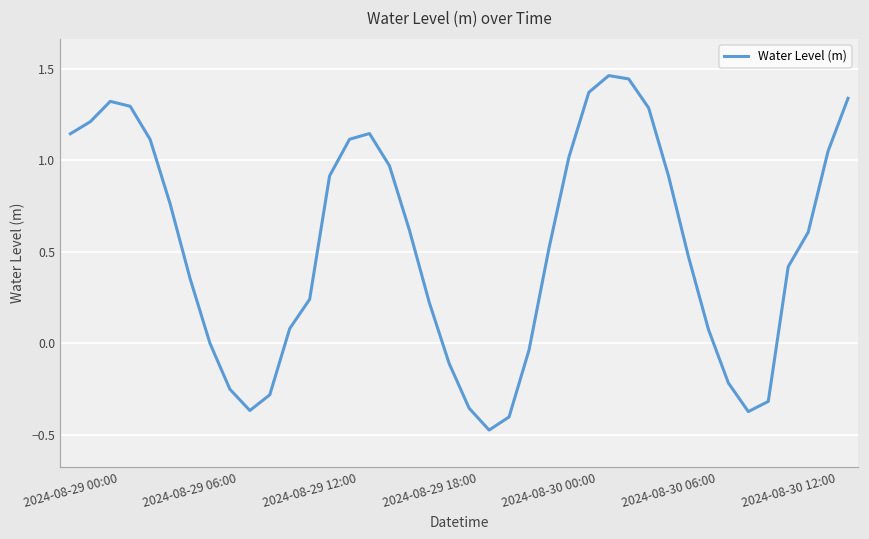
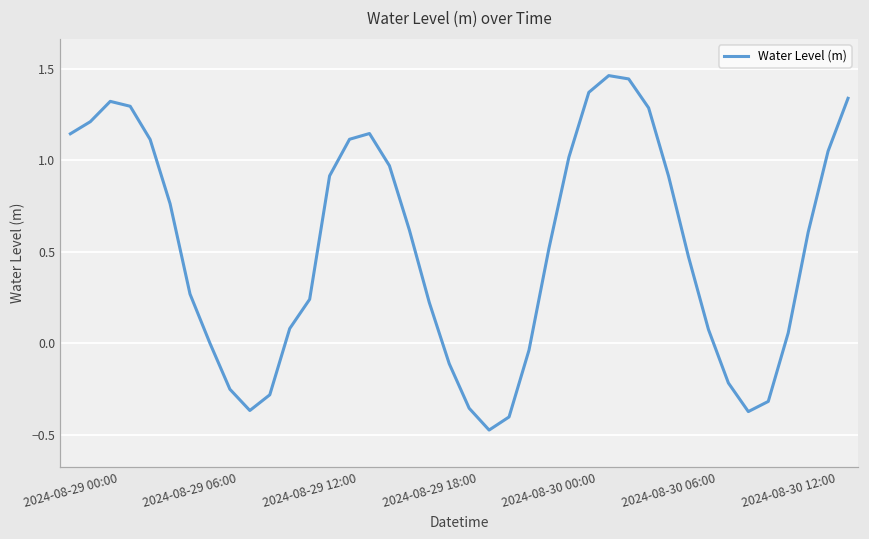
2024-08-29 06:00: 0.35 -> 0.27
2024-08-30 12:00: 0.42 -> 0.06
